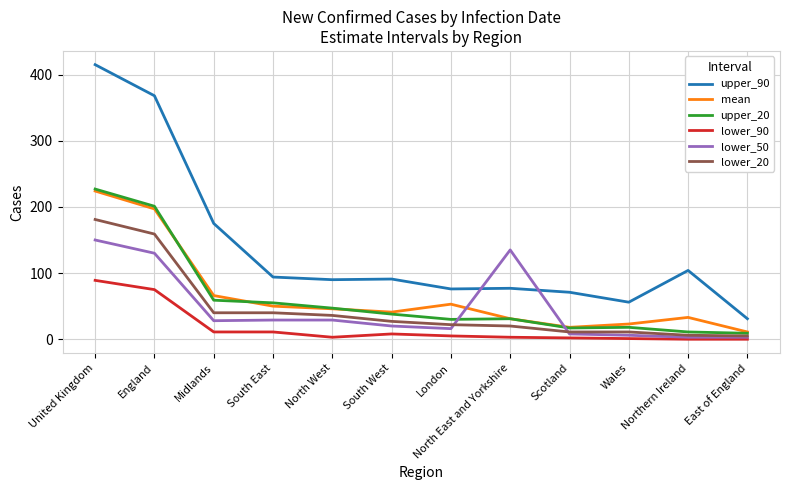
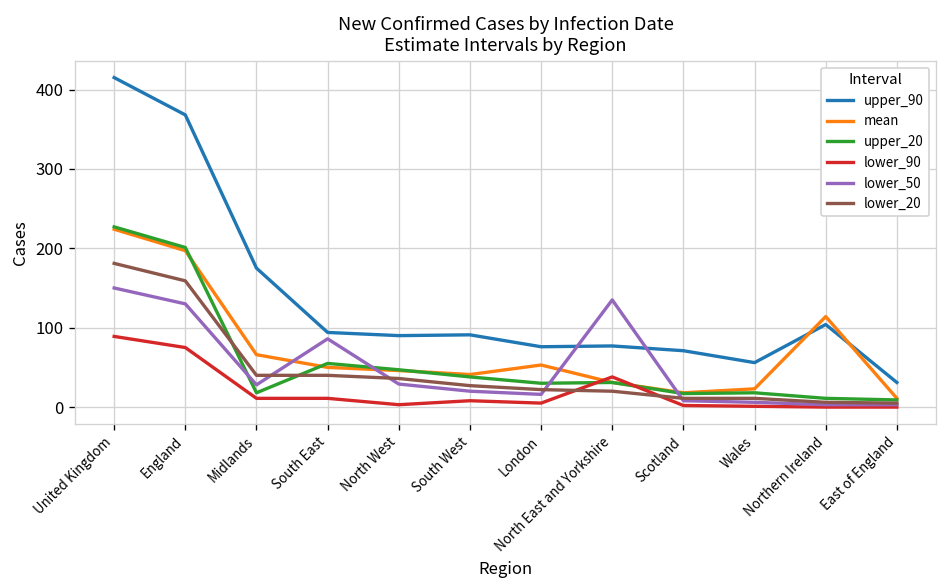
upper_20, Midlands: 60 -> 20
lower_50, South East: 30 -> 90
lower_90, North East and Yorkshire: 0 -> 40
mean, Northern Ireland: 30 -> 110
